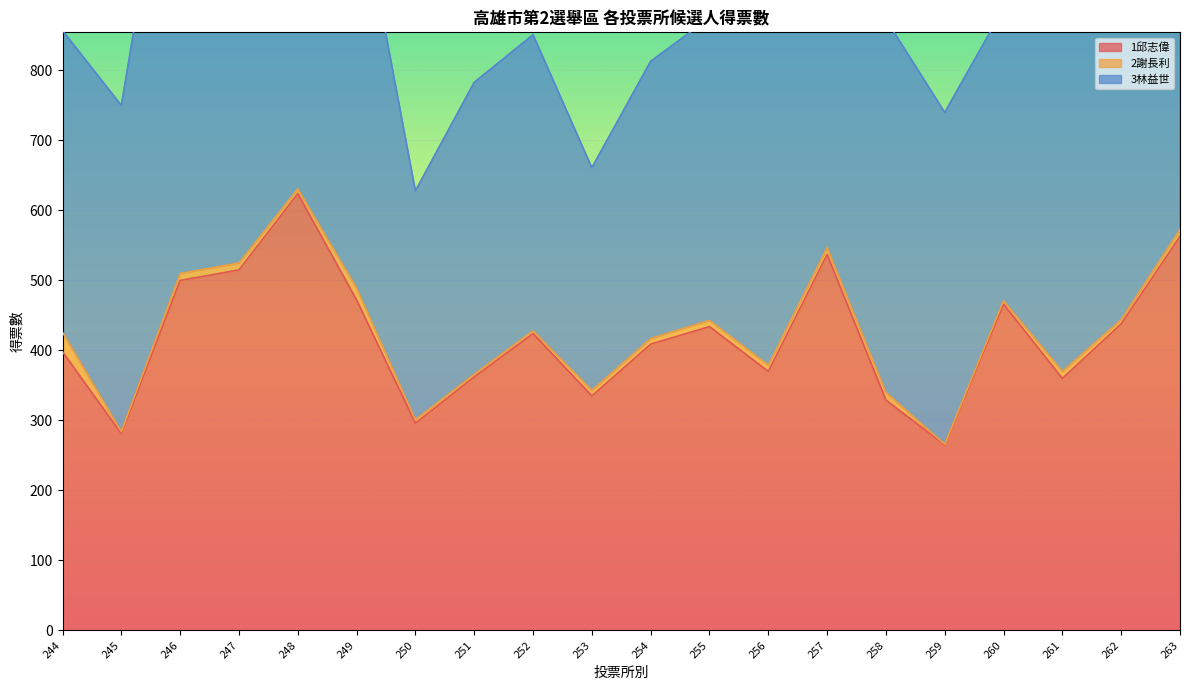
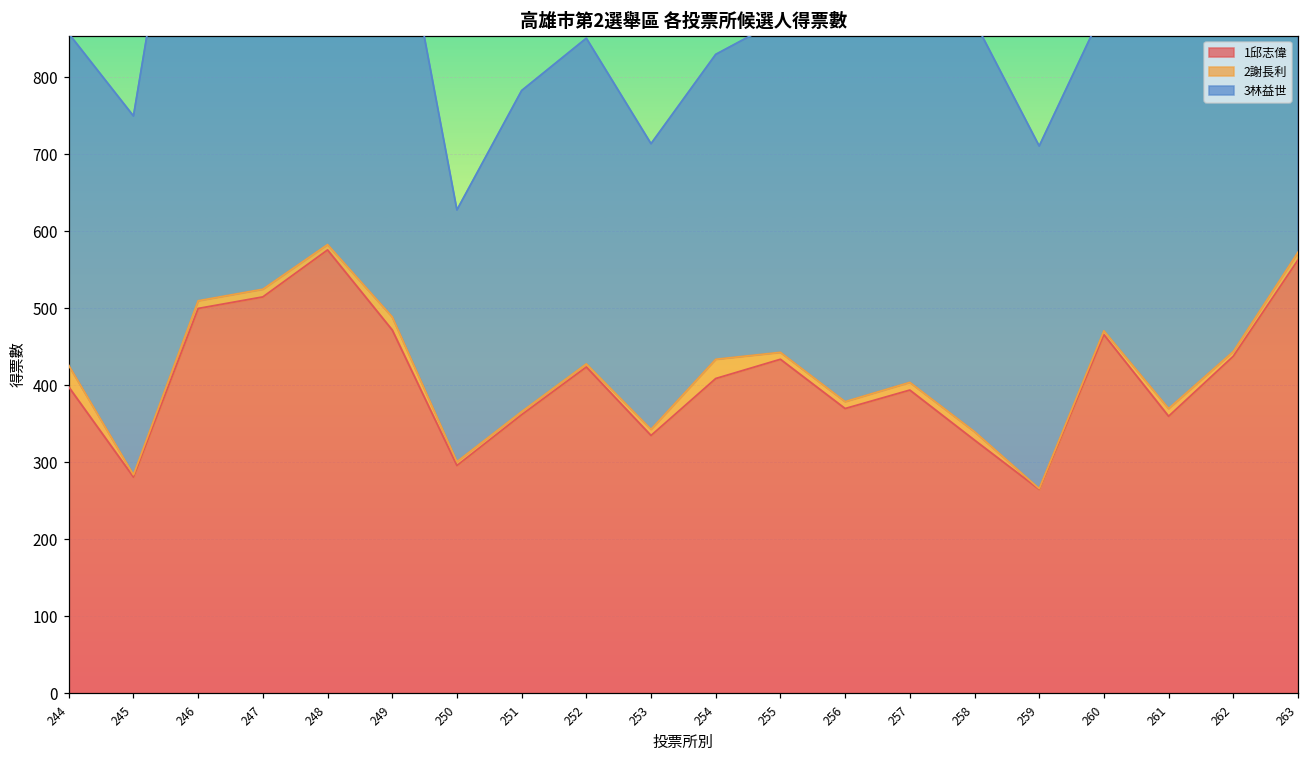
1邱志偉, 248: 620 -> 580
3林益世, 253: 320 -> 370
2謝長利, 254: 10 -> 30
1邱志偉, 257: 540 -> 390
3林益世, 259: 470 -> 450
